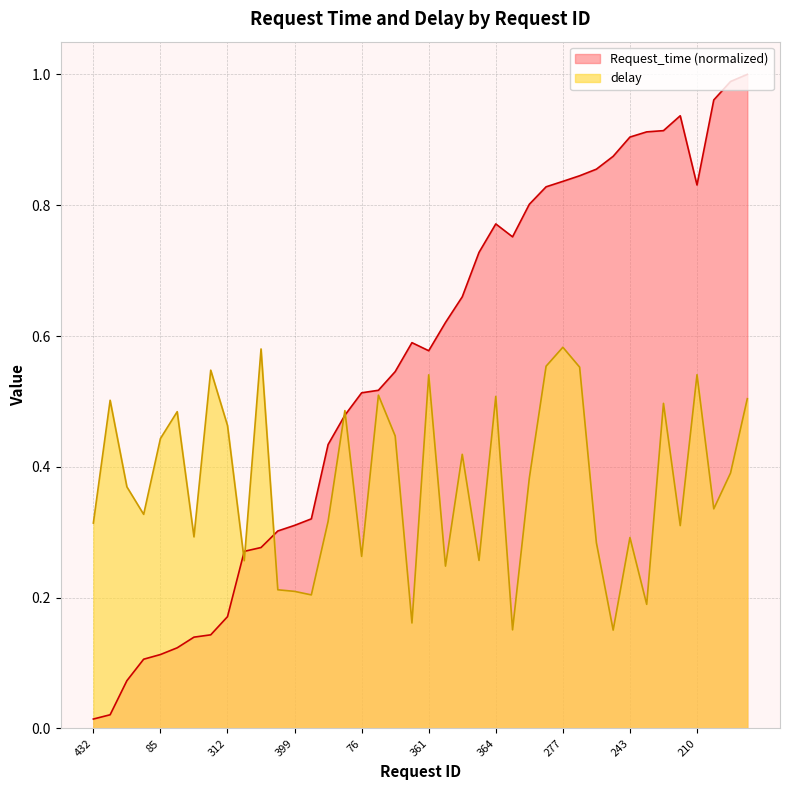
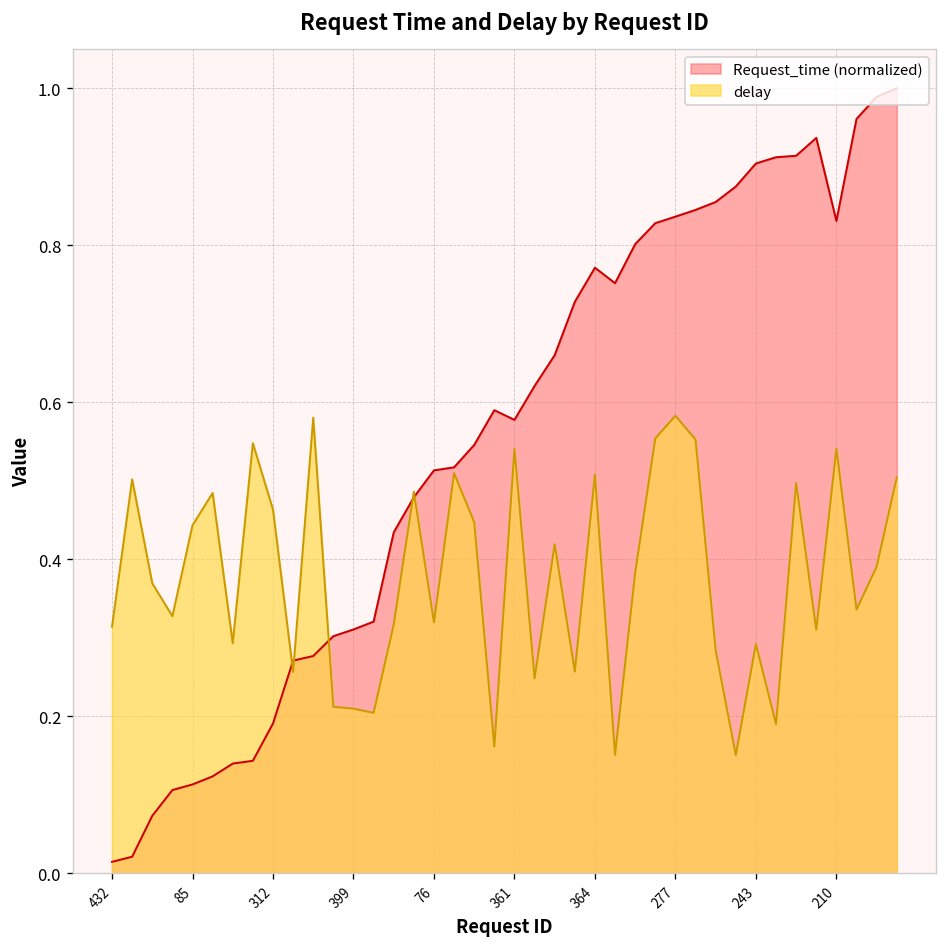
Request_time (normalized), 312: 0.17 -> 0.19
delay, 76: 0.26 -> 0.32
